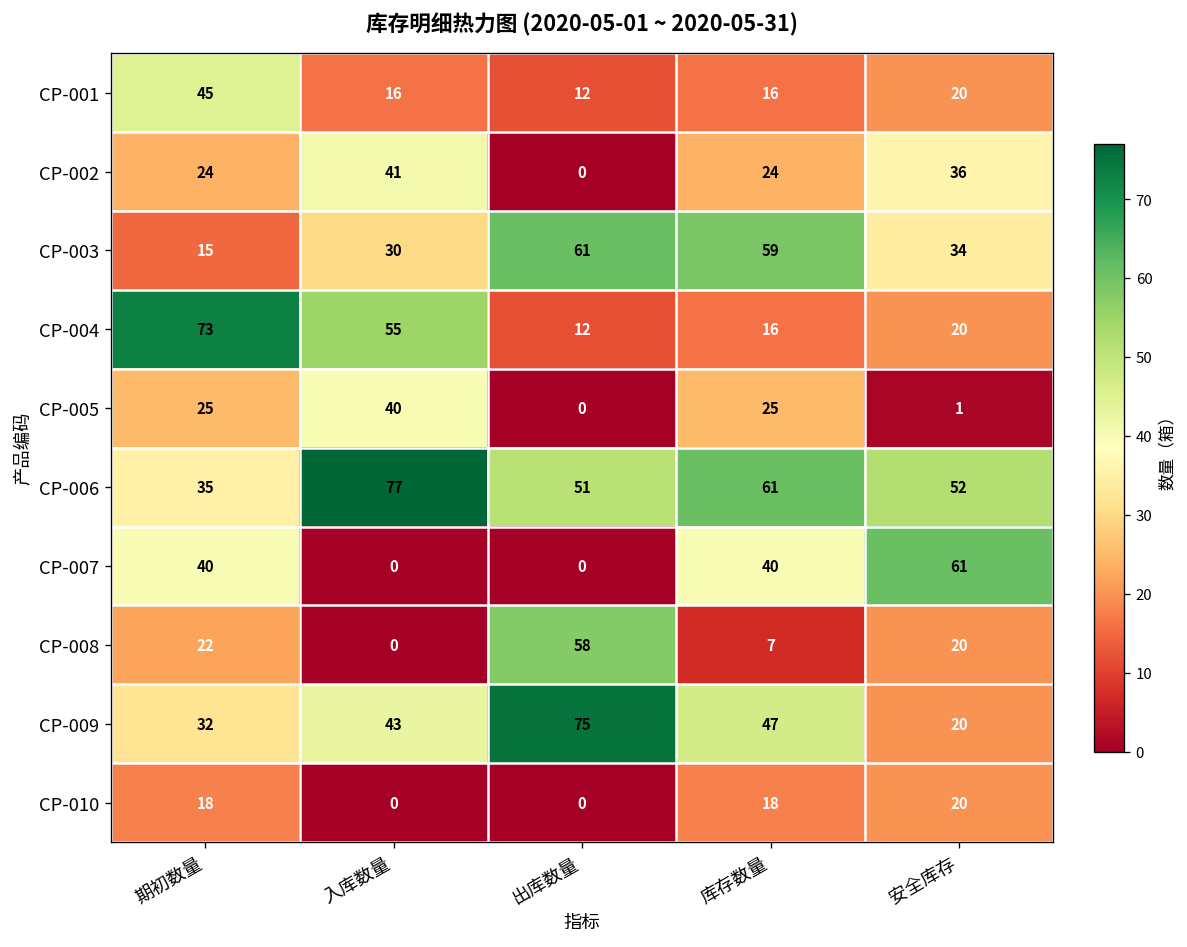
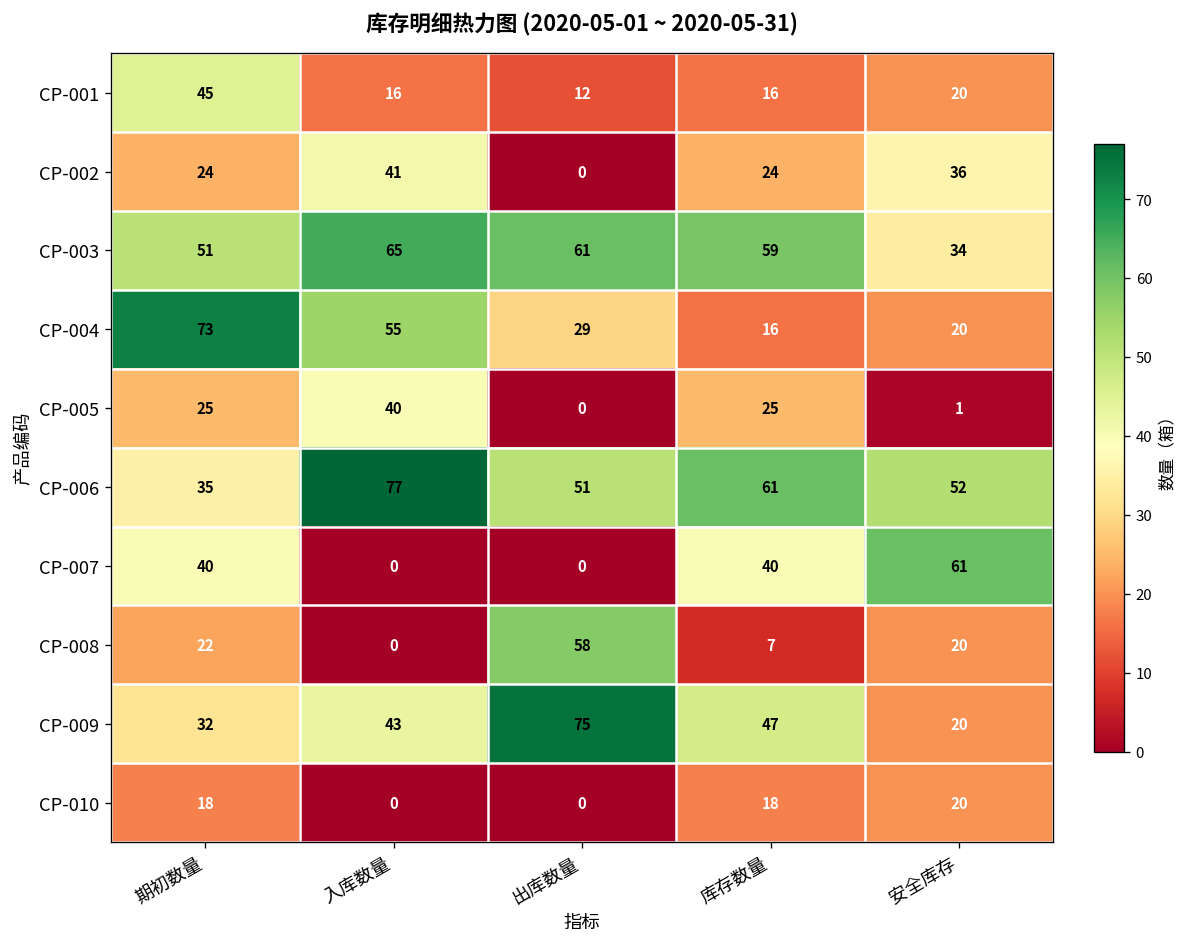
CP-003, 期初数量: 15 -> 51
CP-003, 入库数量: 30 -> 65
CP-004, 出库数量: 12 -> 29
